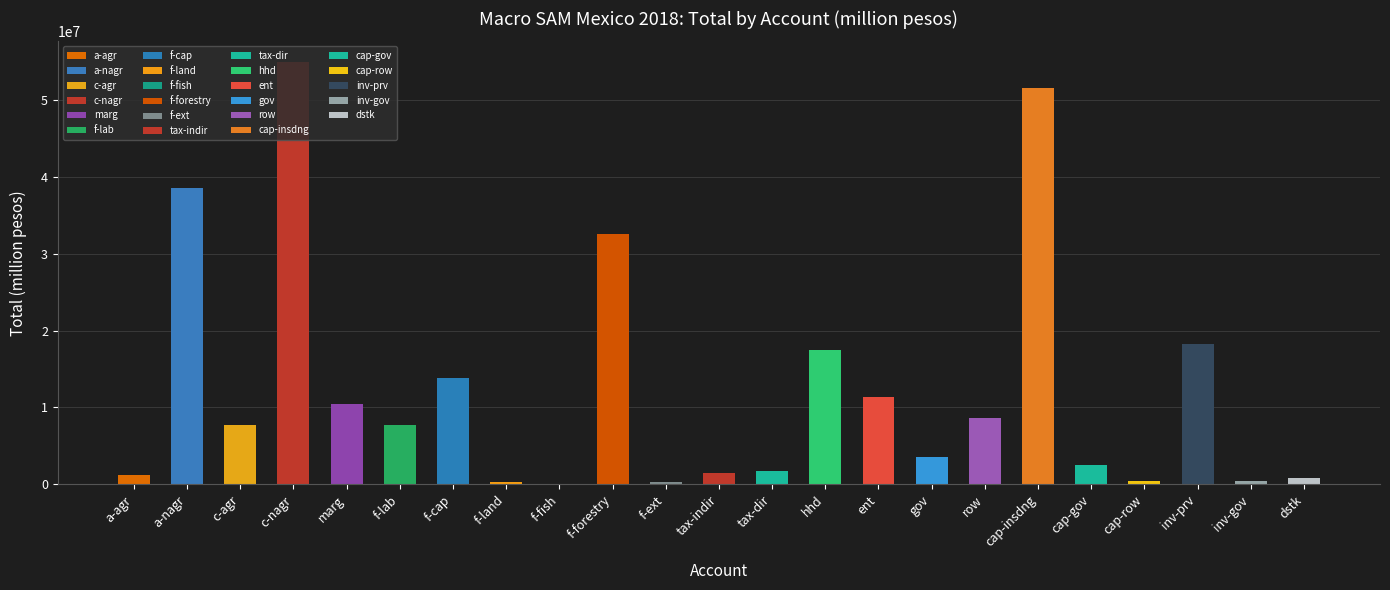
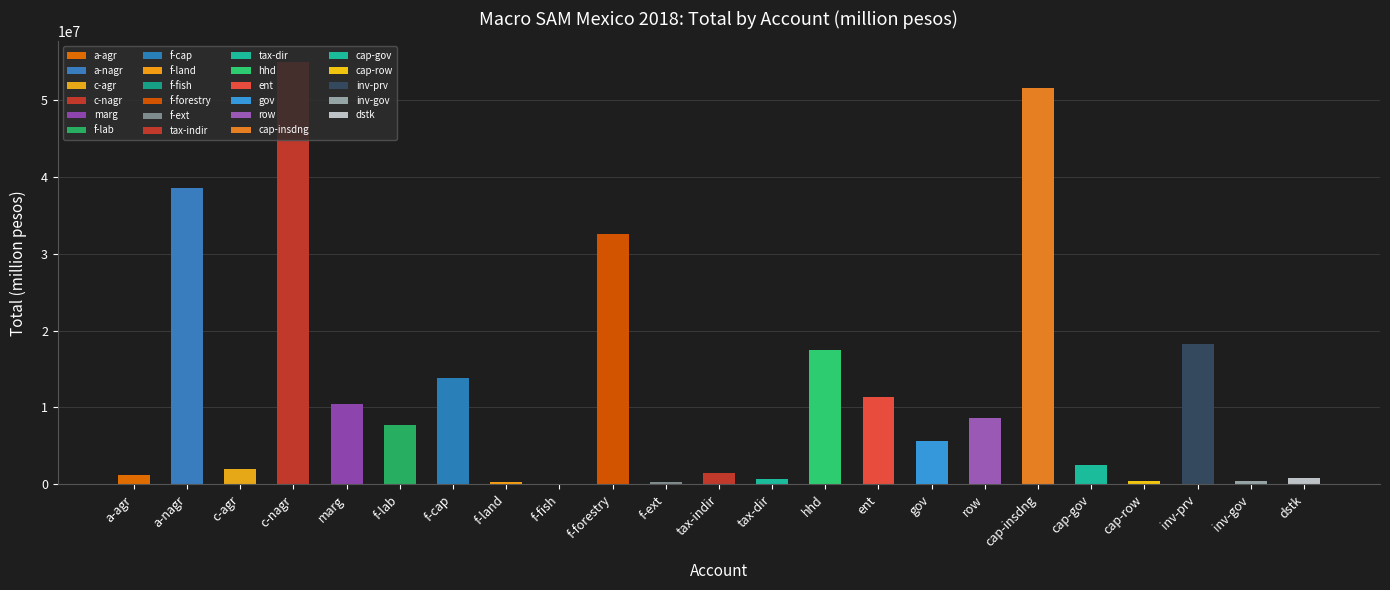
c-agr: 8000000 -> 2000000
tax-dir: 2000000 -> 1000000
gov: 4000000 -> 6000000
